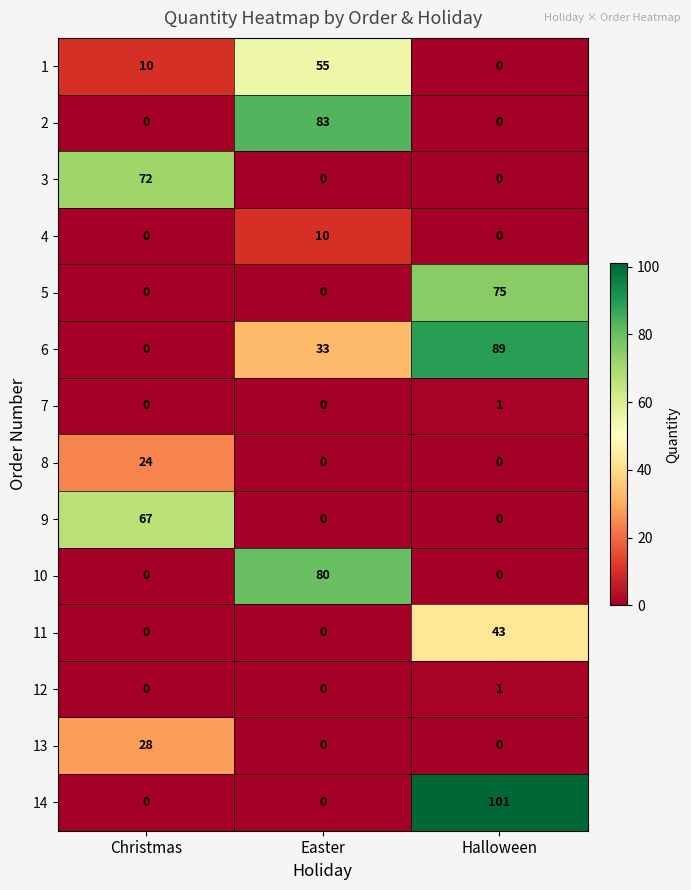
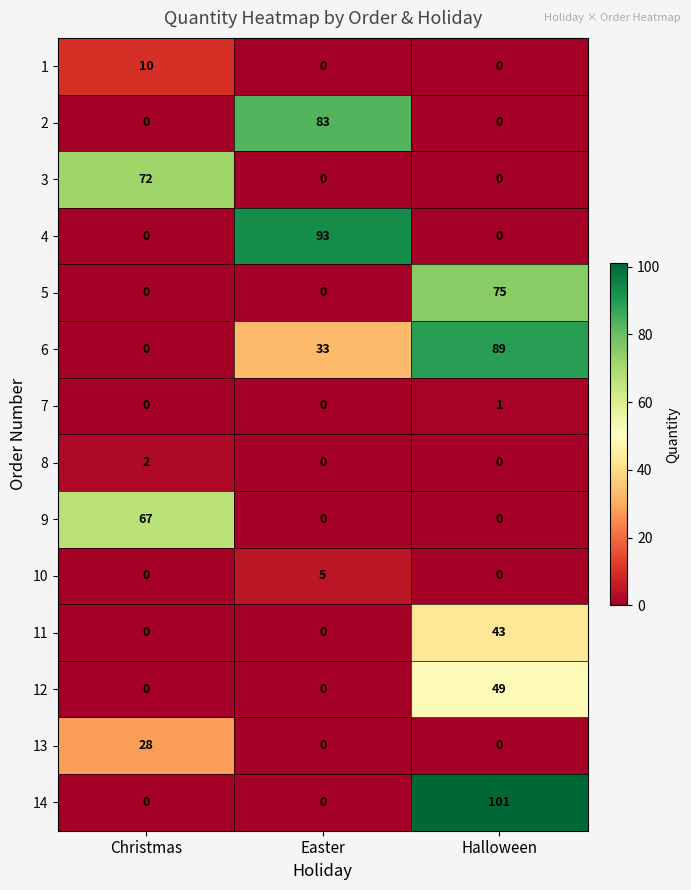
1, Easter: 55 -> 0
4, Easter: 10 -> 93
8, Christmas: 24 -> 2
10, Easter: 80 -> 5
12, Halloween: 1 -> 49
